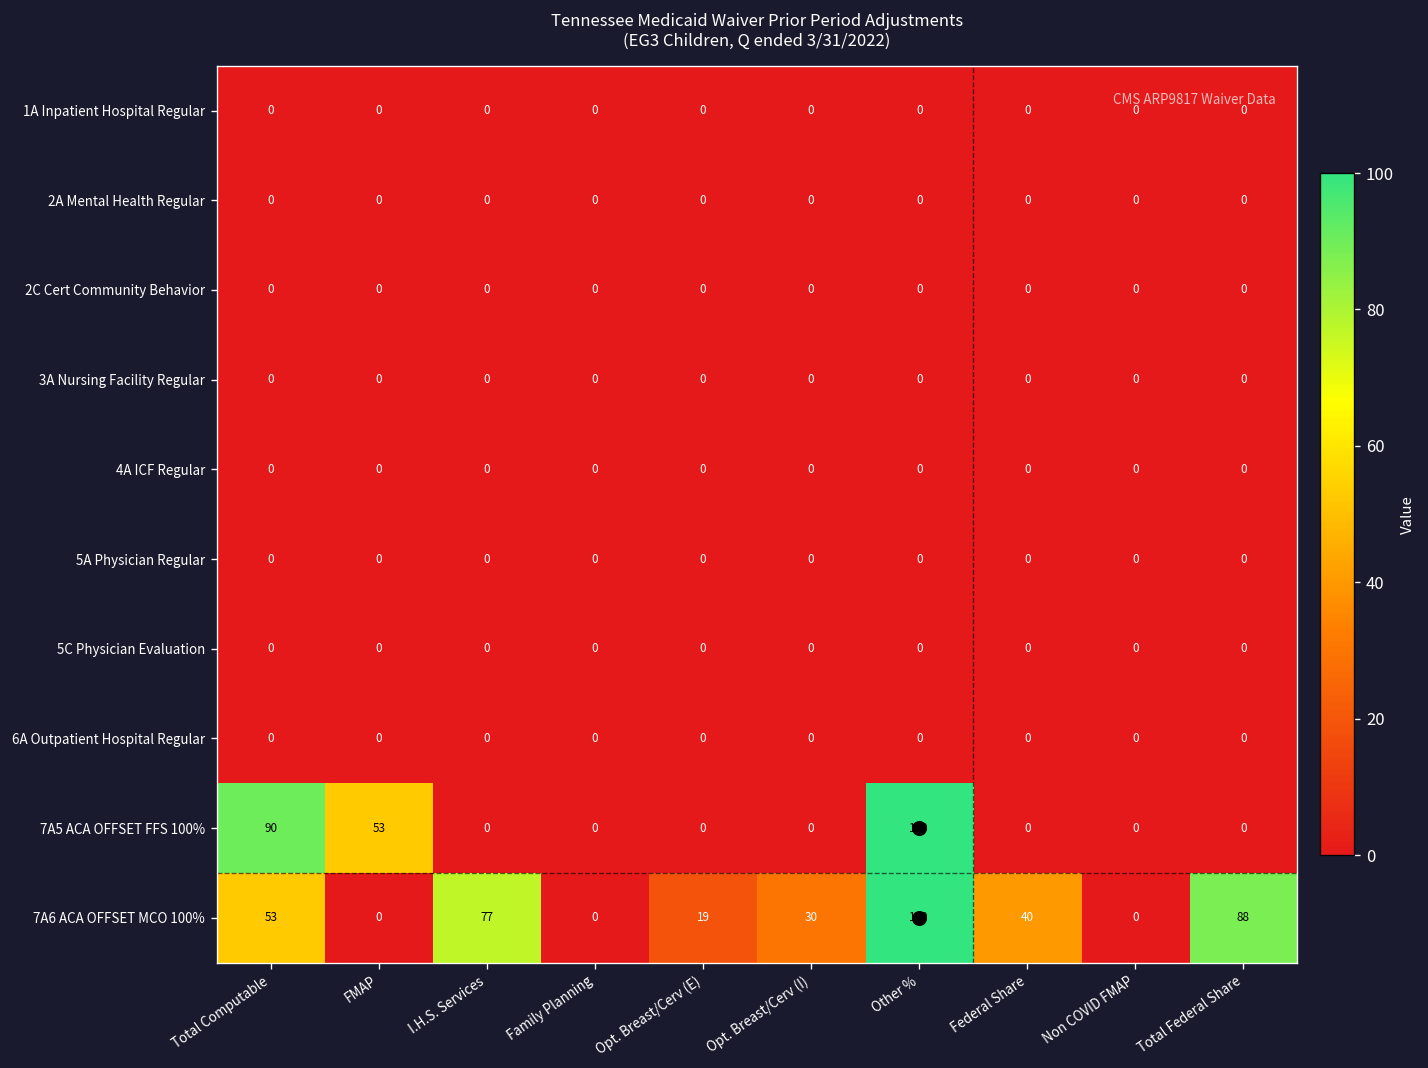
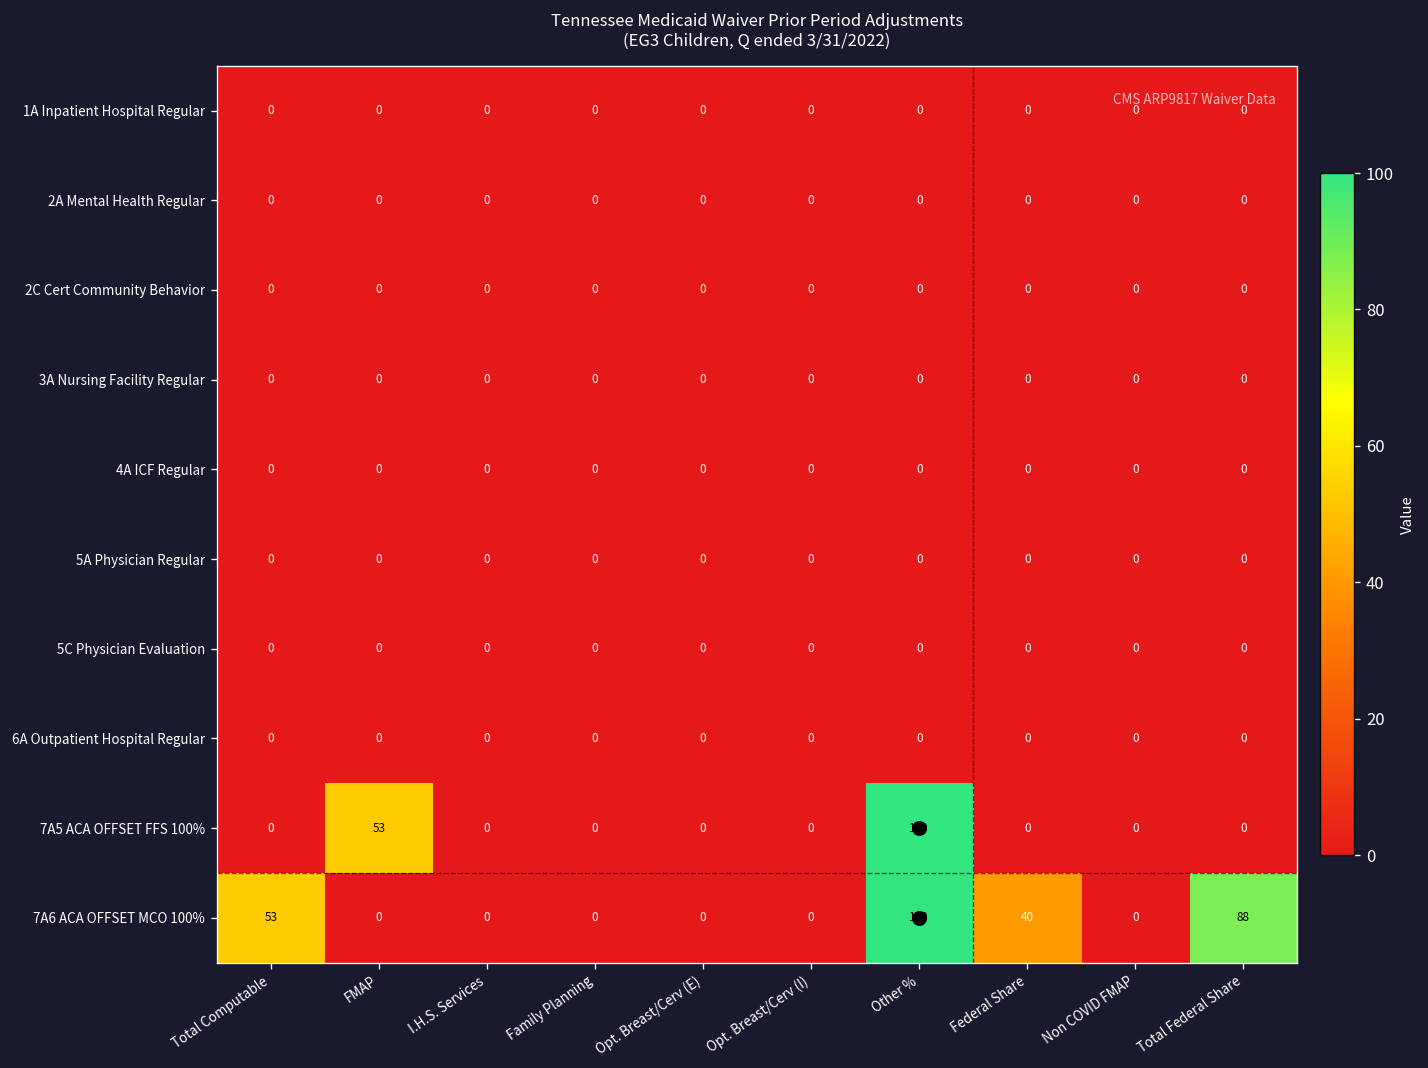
7A5 ACA OFFSET FFS 100%, Total Computable: 90 -> 0
7A6 ACA OFFSET MCO 100%, I.H.S. Services: 77 -> 0
7A6 ACA OFFSET MCO 100%, Opt. Breast/Cerv (E): 19 -> 0
7A6 ACA OFFSET MCO 100%, Opt. Breast/Cerv (I): 30 -> 0
